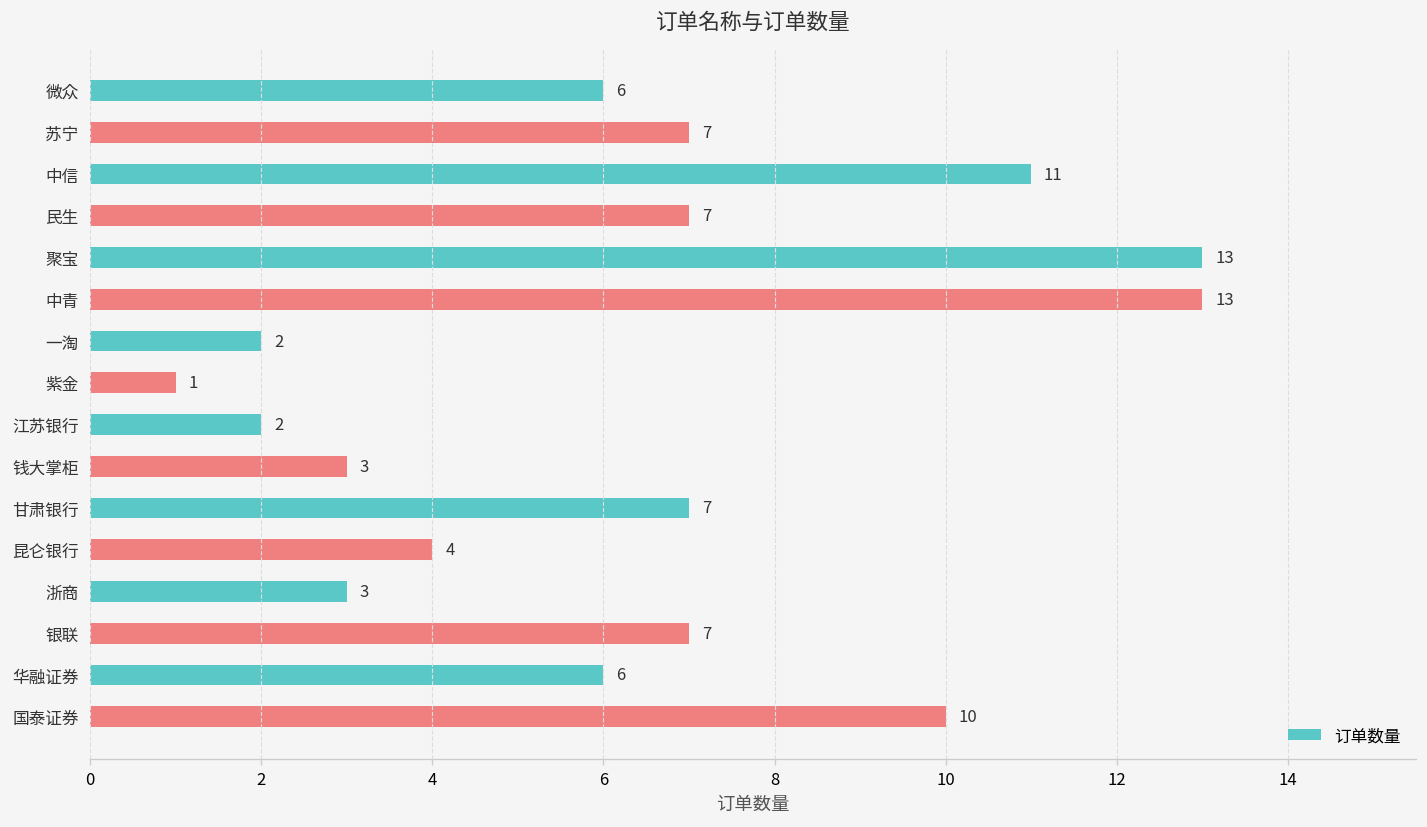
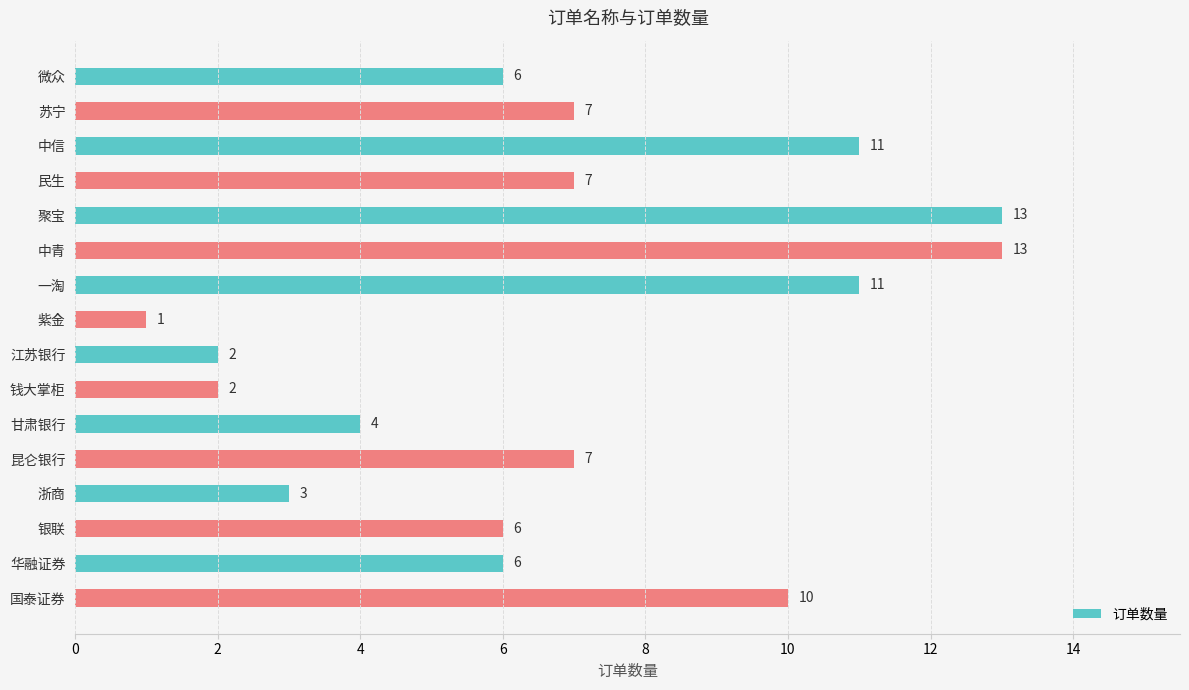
一淘: 2 -> 11
钱大掌柜: 3 -> 2
甘肃银行: 7 -> 4
昆仑银行: 4 -> 7
银联: 7 -> 6
